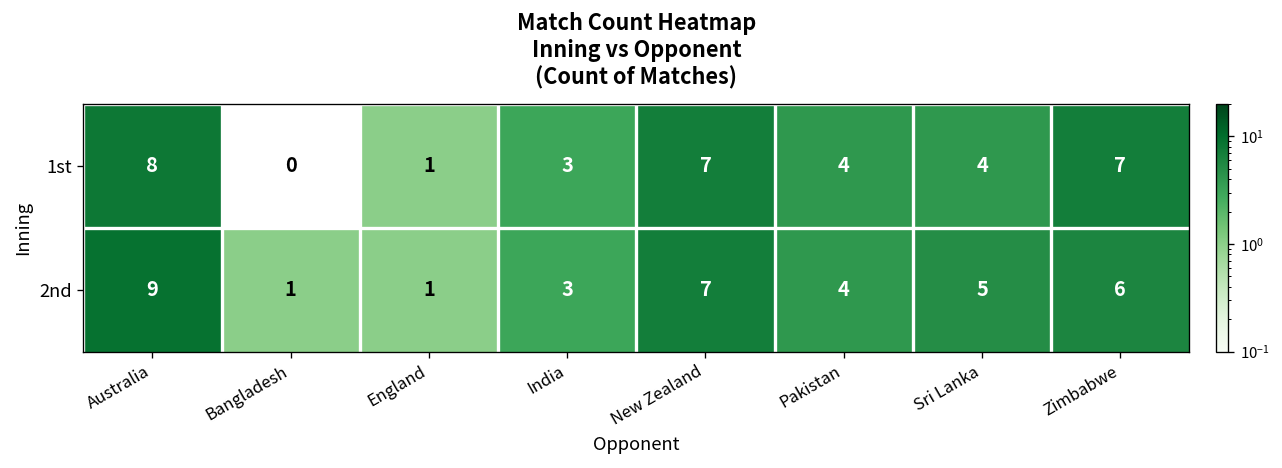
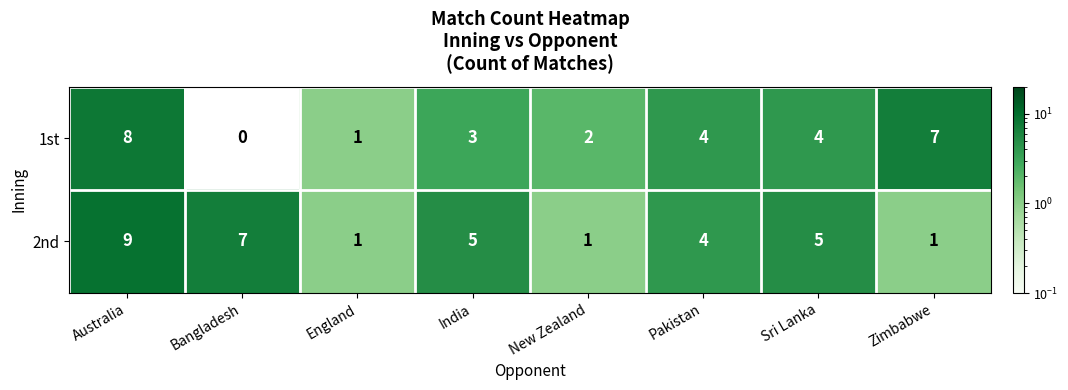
1st, New Zealand: 7 -> 2
2nd, Bangladesh: 1 -> 7
2nd, India: 3 -> 5
2nd, New Zealand: 7 -> 1
2nd, Zimbabwe: 6 -> 1
